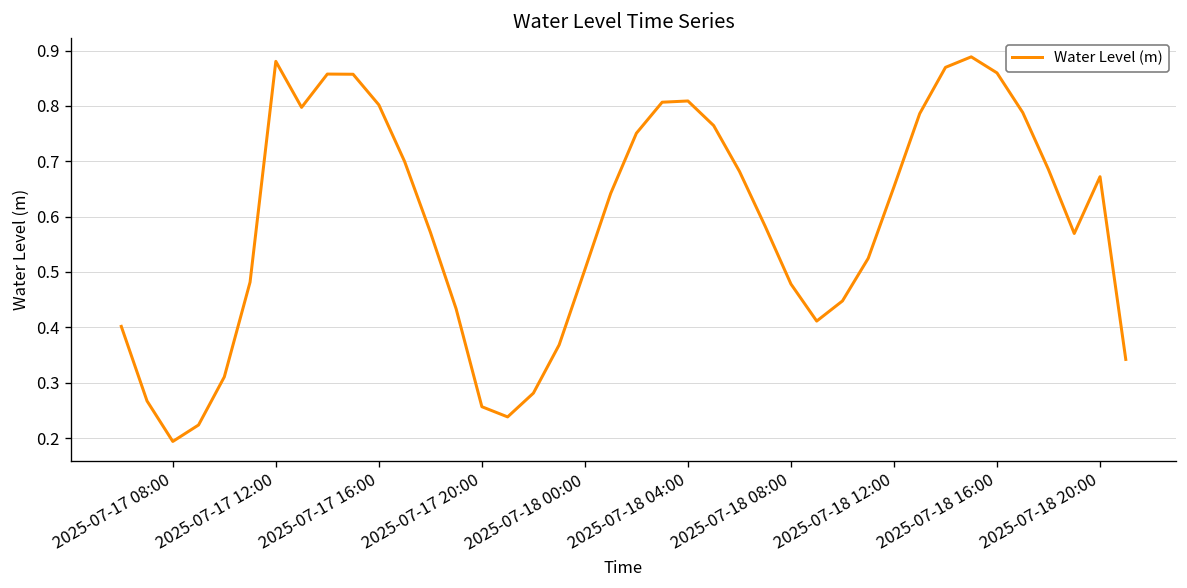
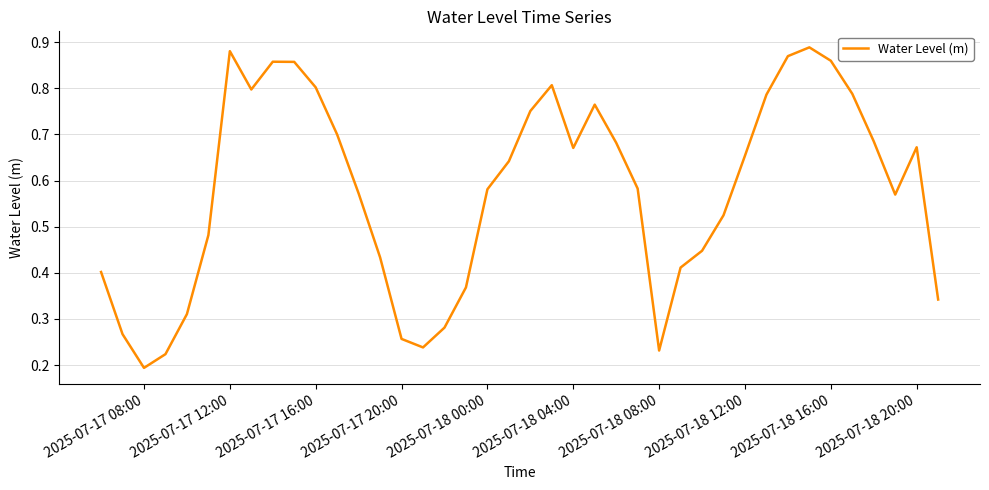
2025-07-18 00:00: 0.50 -> 0.58
2025-07-18 04:00: 0.81 -> 0.67
2025-07-18 08:00: 0.48 -> 0.23
